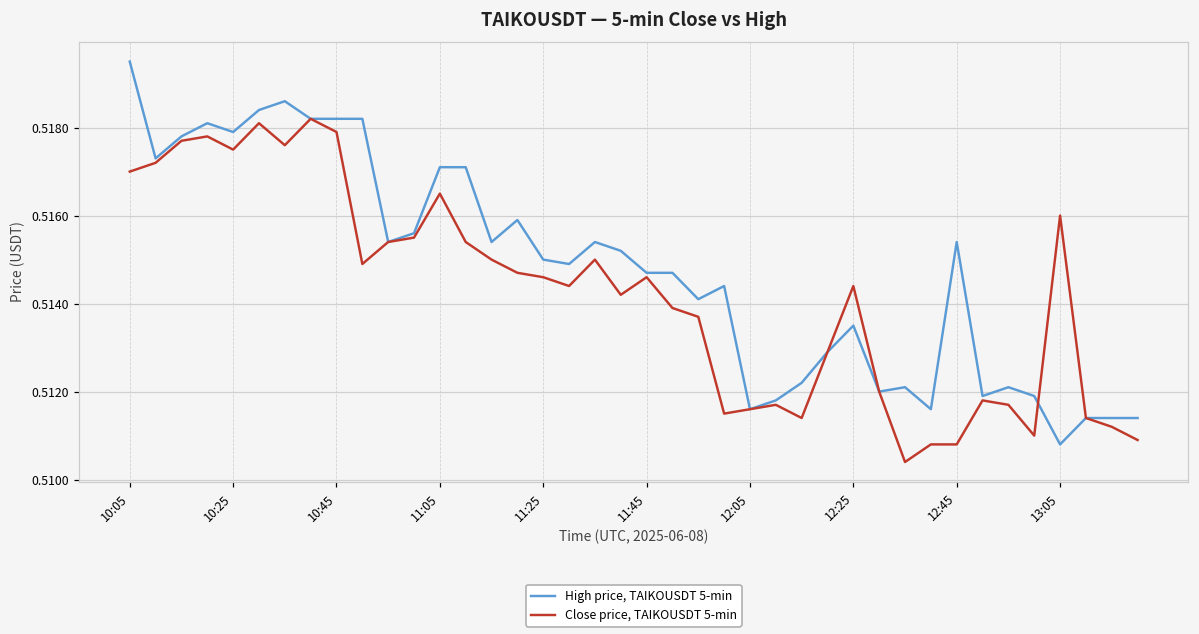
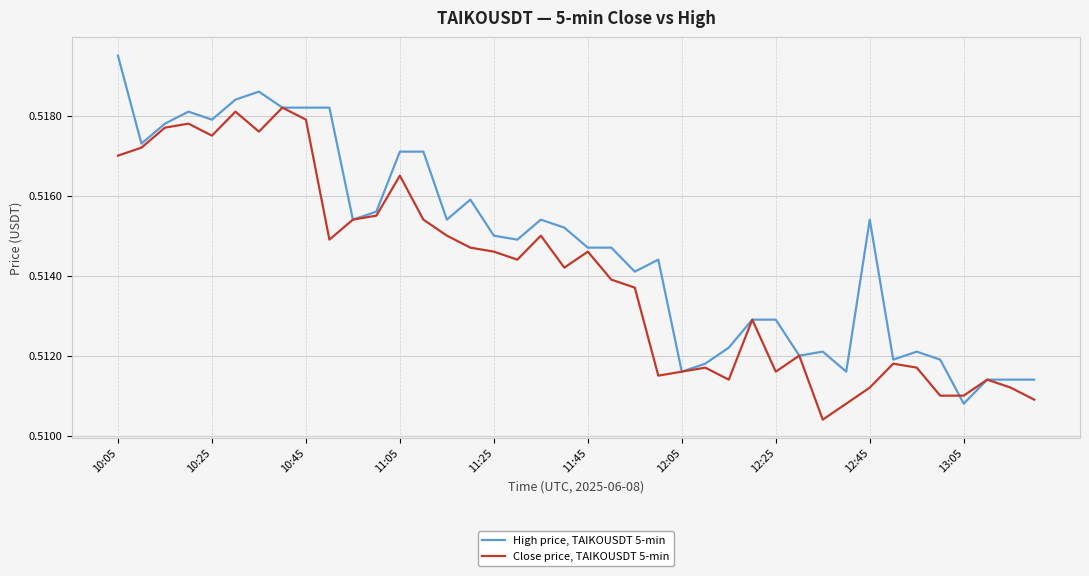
High price, TAIKOUSDT 5-min, 12:25: 0.5135 -> 0.5129
Close price, TAIKOUSDT 5-min, 12:25: 0.5144 -> 0.5116
Close price, TAIKOUSDT 5-min, 12:45: 0.5108 -> 0.5112
Close price, TAIKOUSDT 5-min, 13:05: 0.516 -> 0.511
